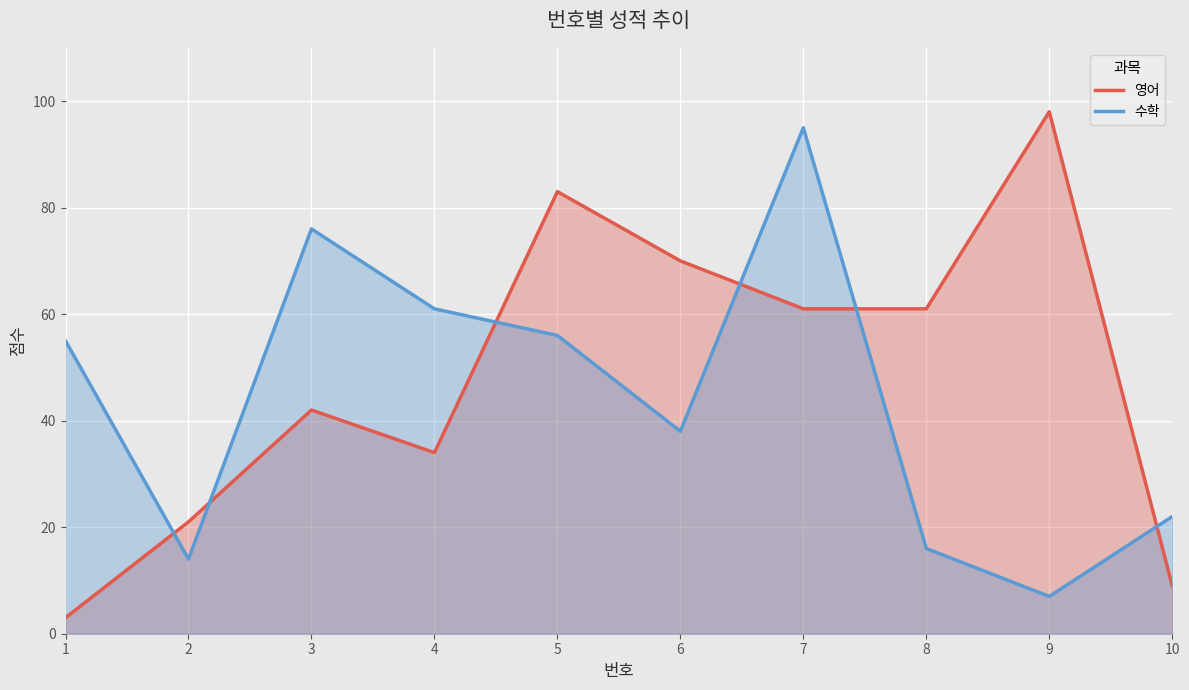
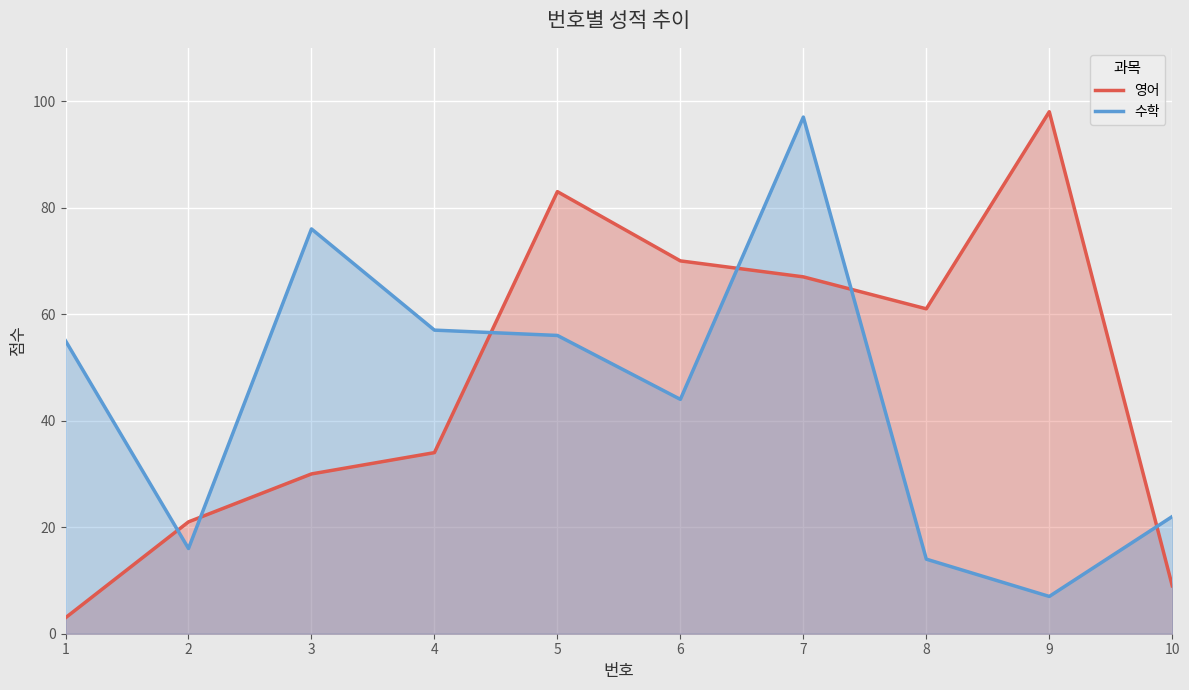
수학, 2: 14 -> 16
영어, 3: 42 -> 30
수학, 4: 61 -> 57
수학, 6: 38 -> 44
영어, 7: 61 -> 67
수학, 7: 95 -> 97
수학, 8: 16 -> 14
